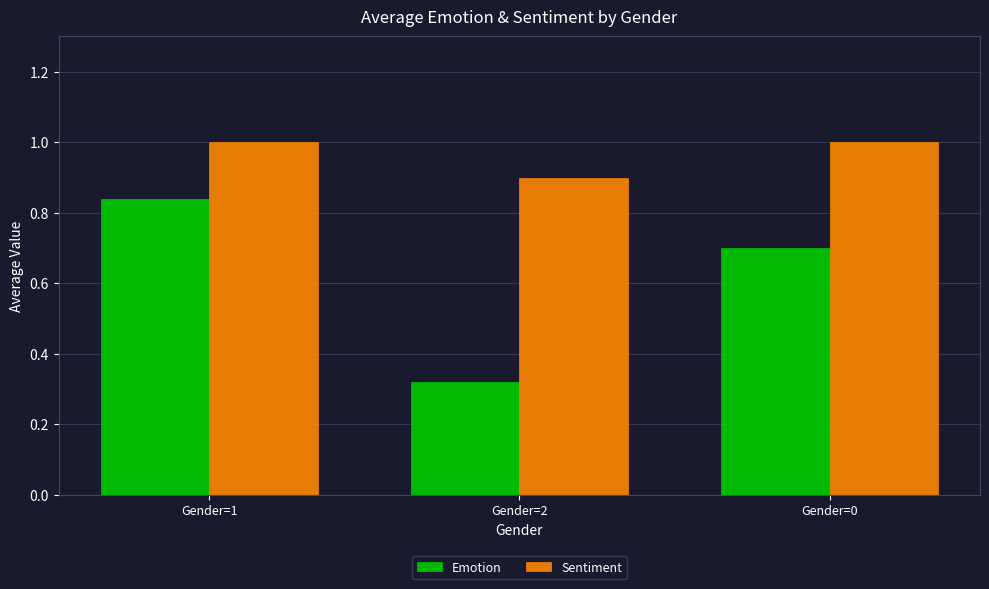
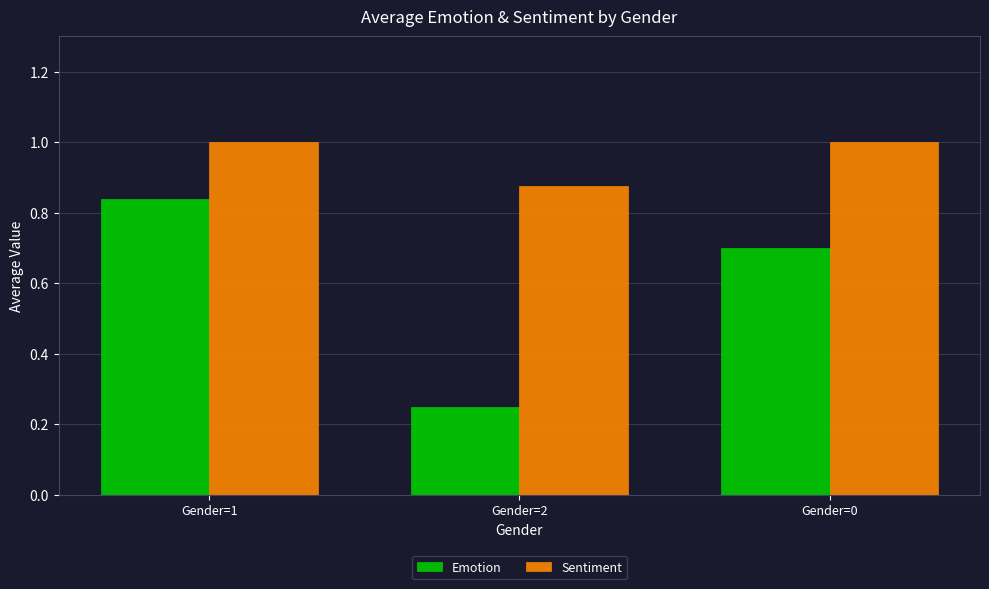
Emotion, Gender=2: 0.32 -> 0.25
Sentiment, Gender=2: 0.90 -> 0.88
